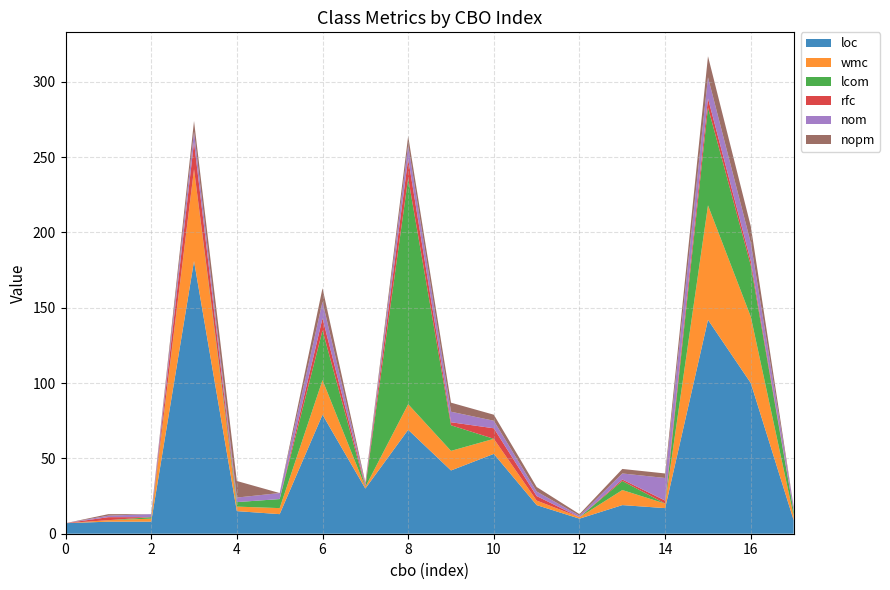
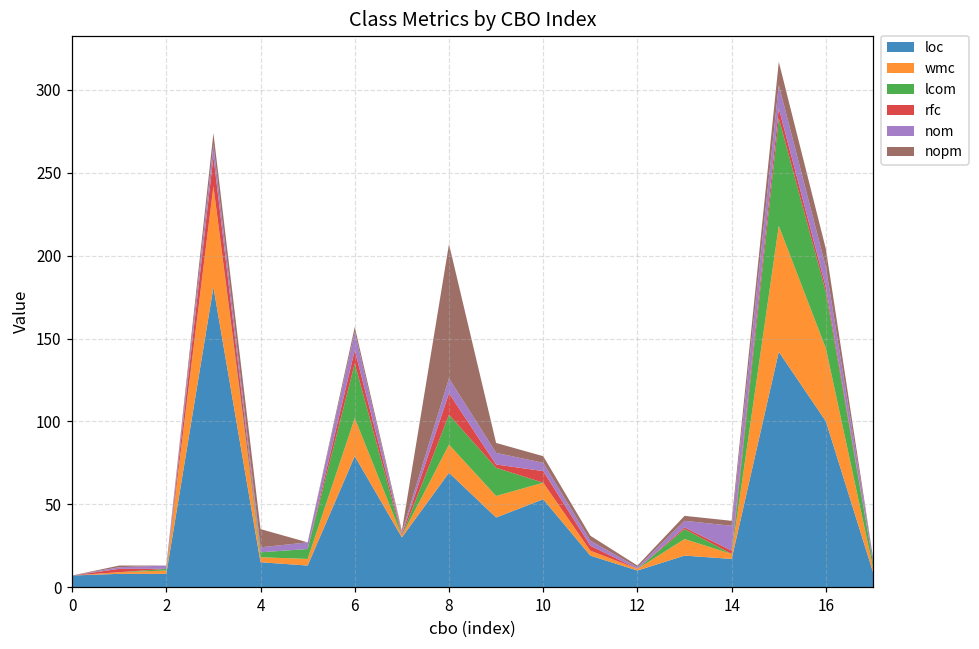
nopm, 6: 9 -> 3
lcom, 8: 150 -> 18
nopm, 8: 6 -> 81
